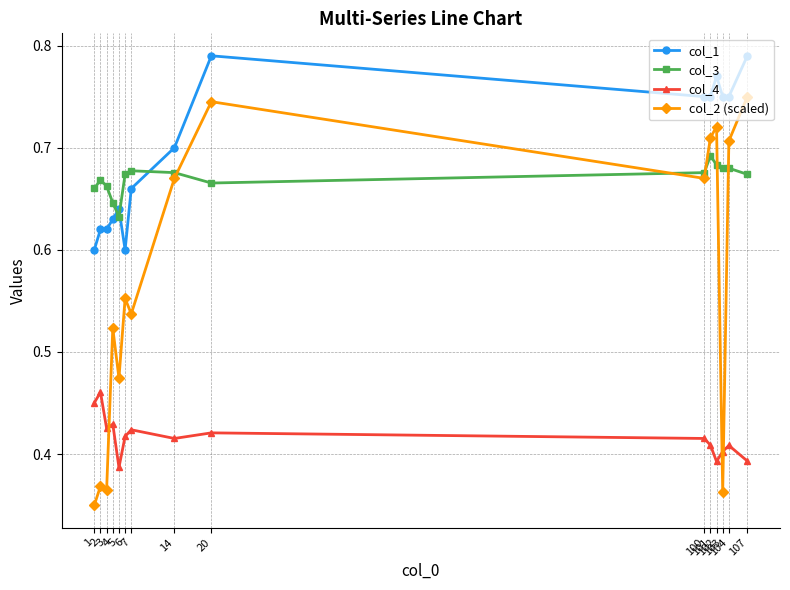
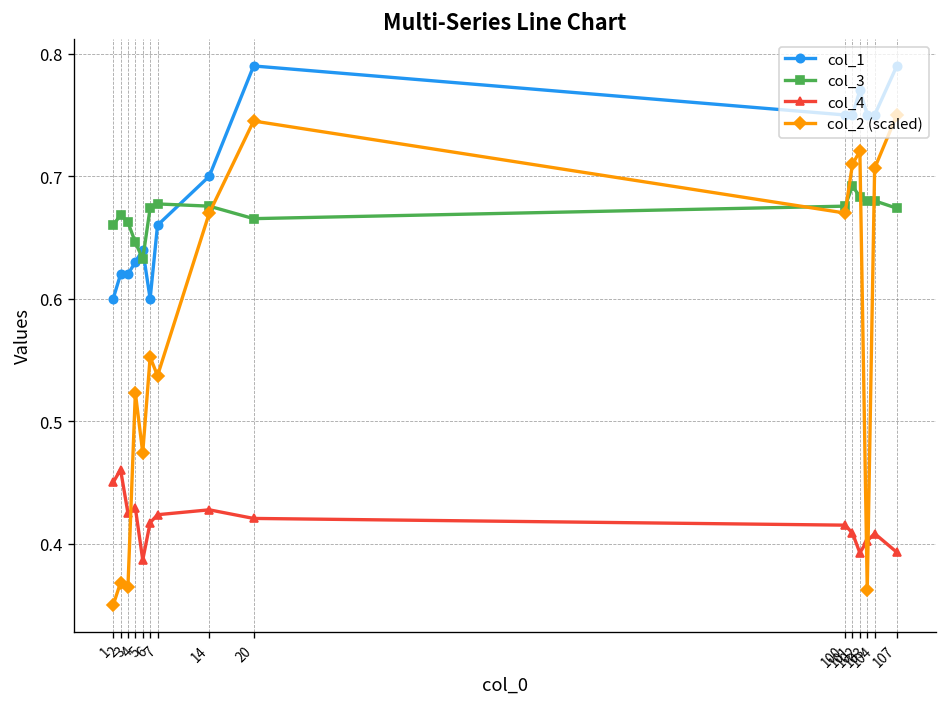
col_4, 14: 0.415 -> 0.428
